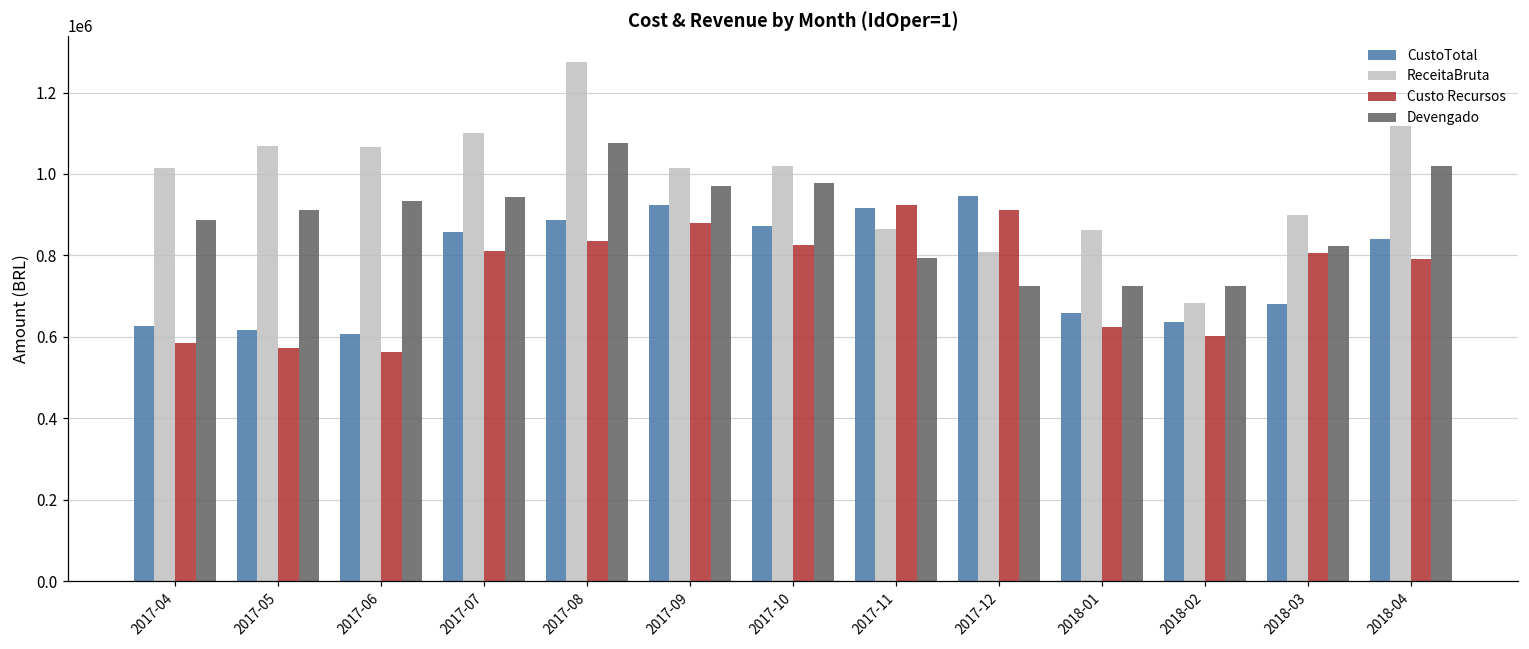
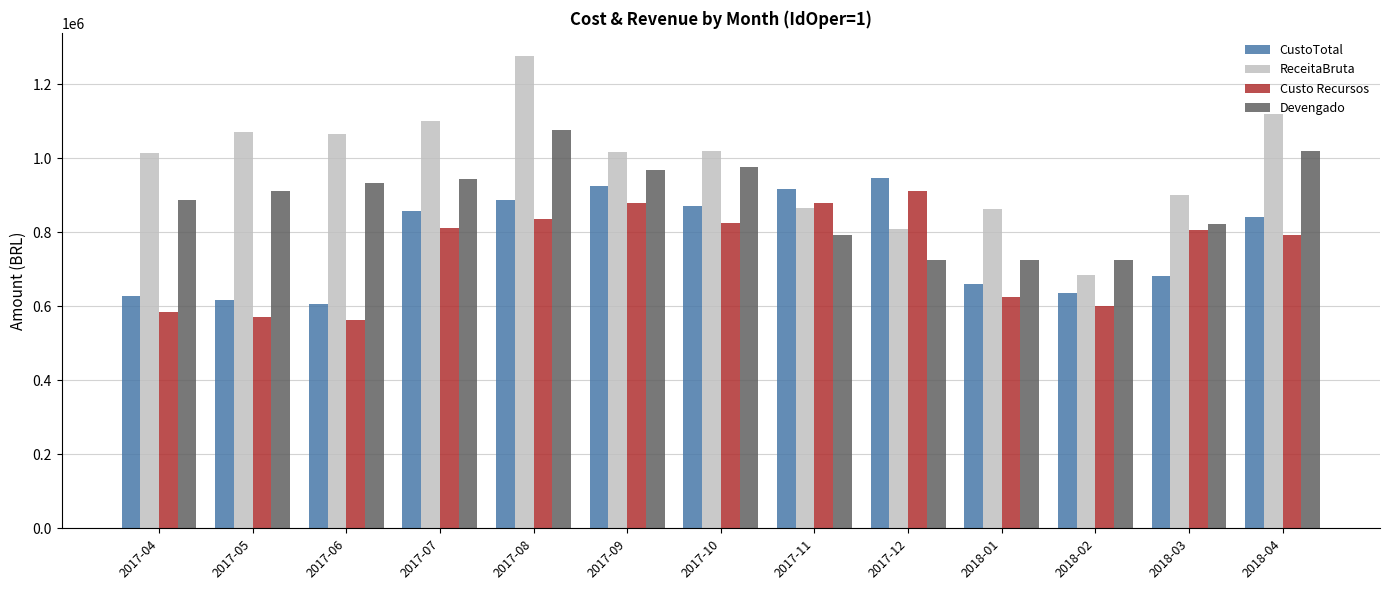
Custo Recursos, 2017-11: 920000 -> 880000
